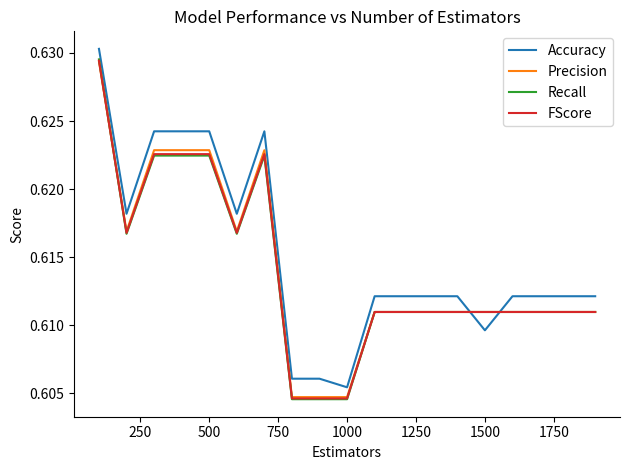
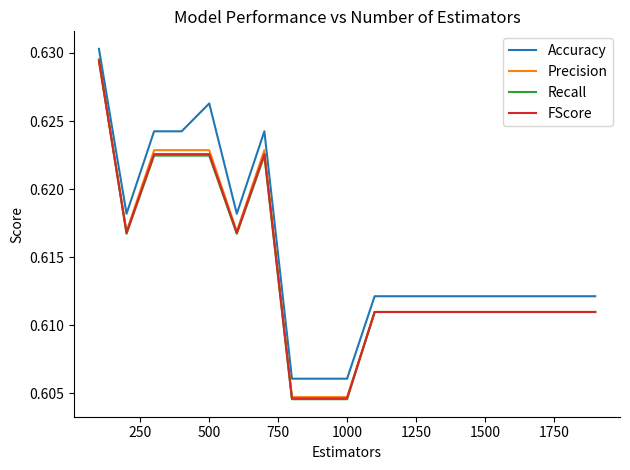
Accuracy, 500: 0.6242 -> 0.6263
Accuracy, 1000: 0.6054 -> 0.6061
Accuracy, 1500: 0.6096 -> 0.6121
